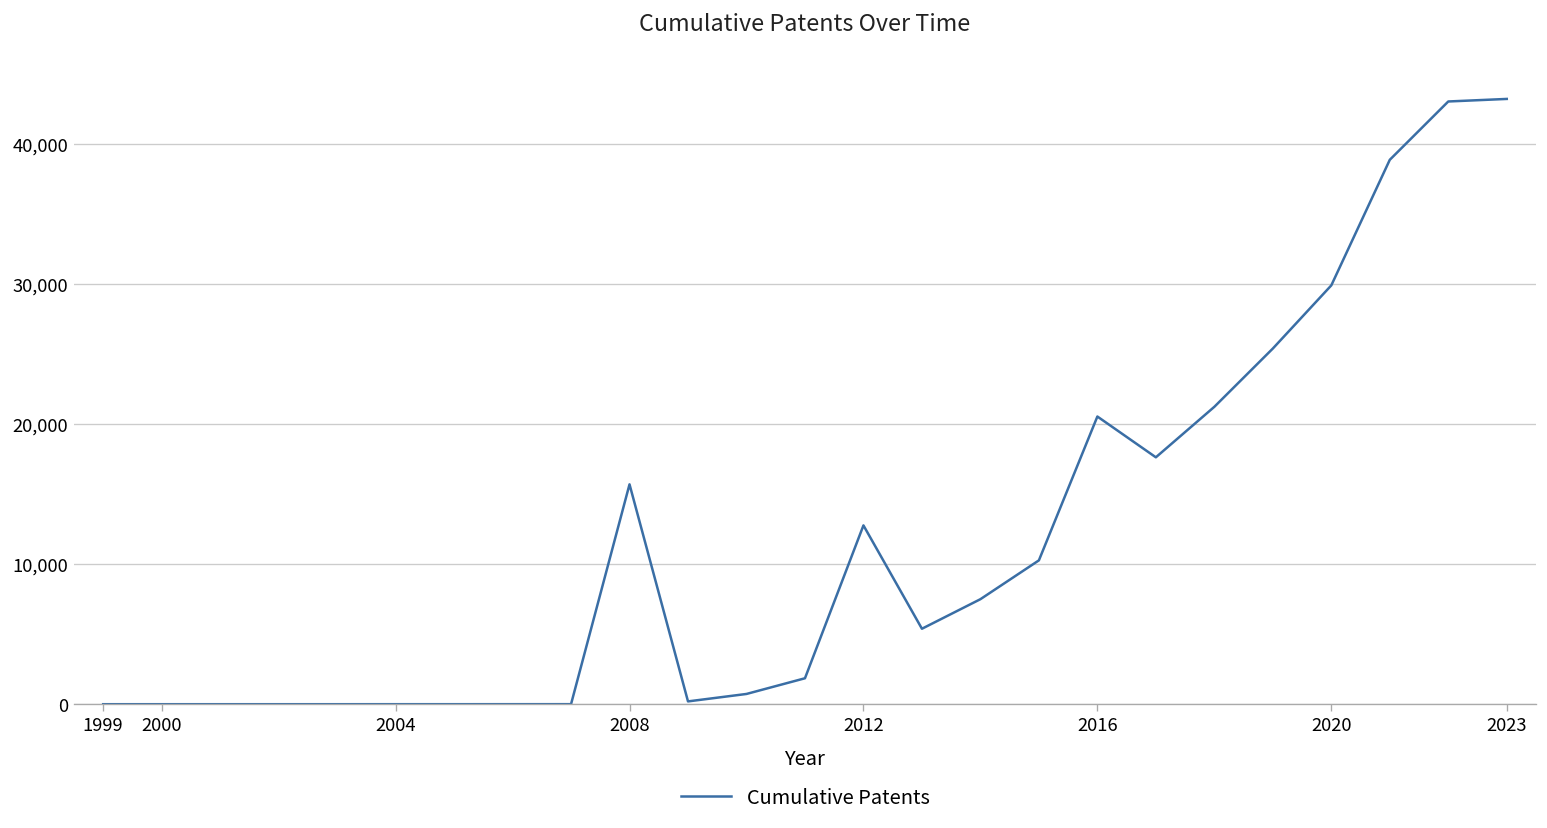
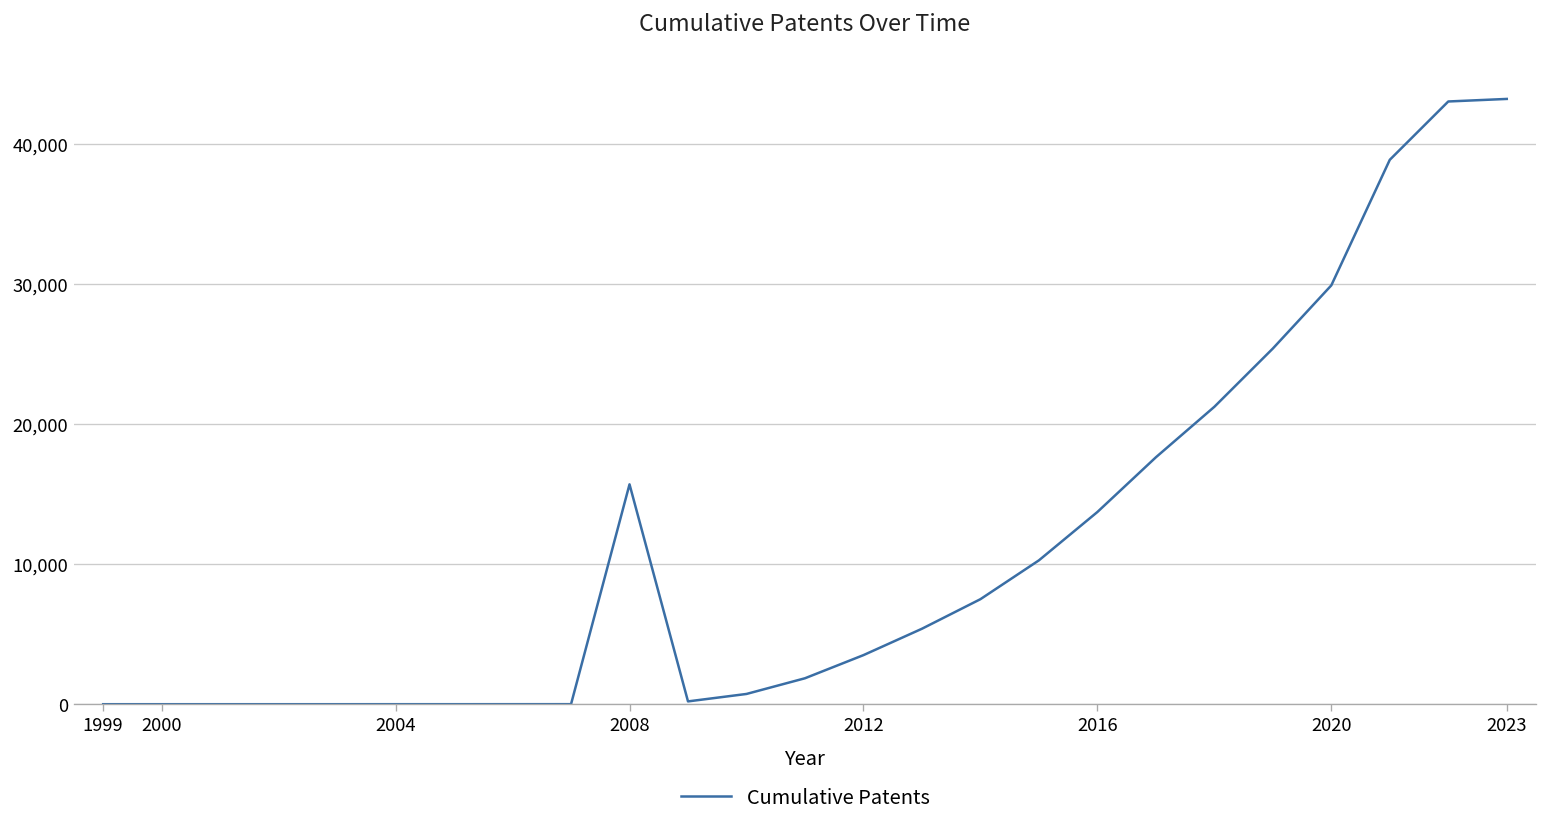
2012: 12,800 -> 3,500
2016: 20,600 -> 13,700
